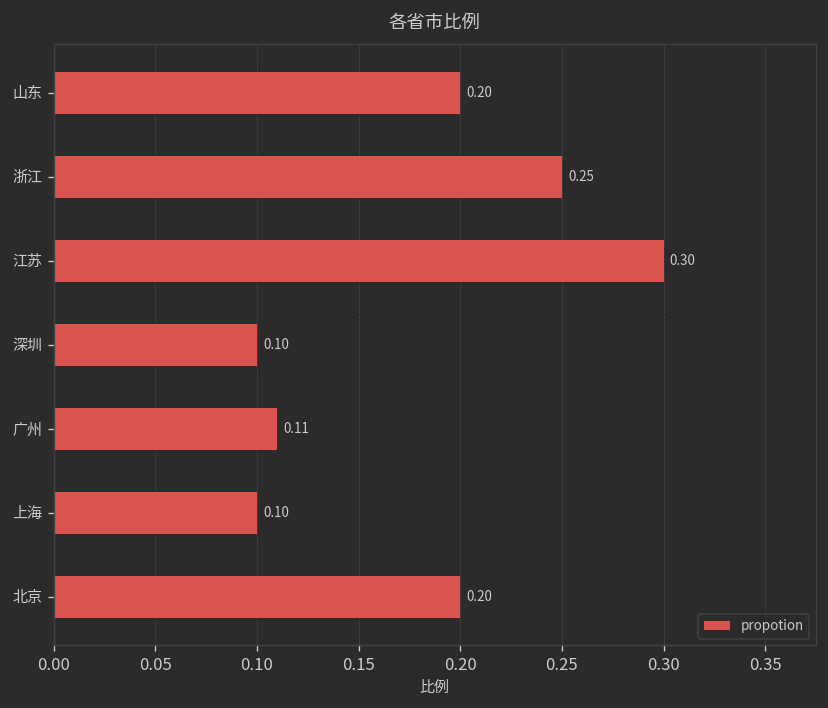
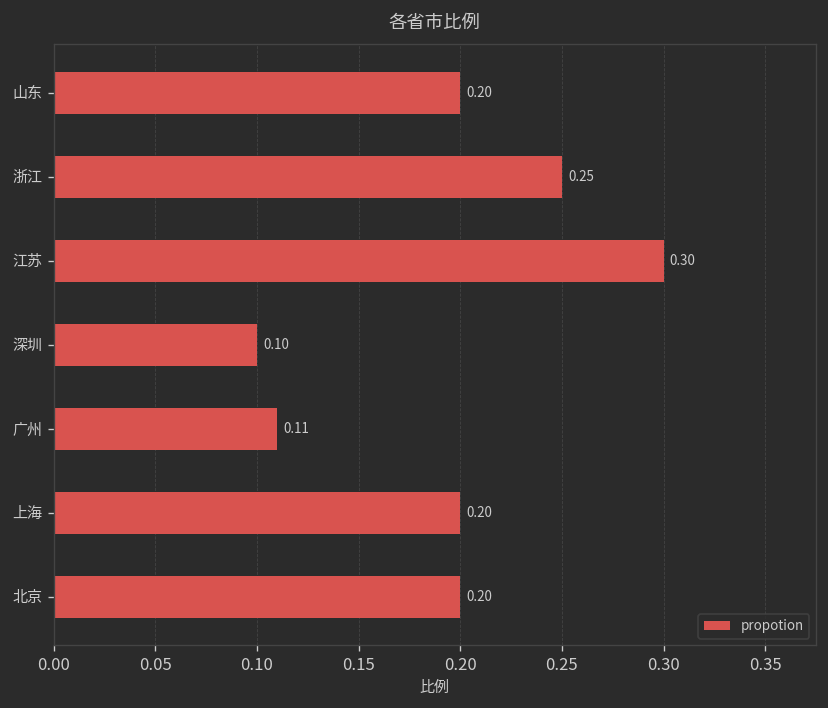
上海: 0.10 -> 0.20
